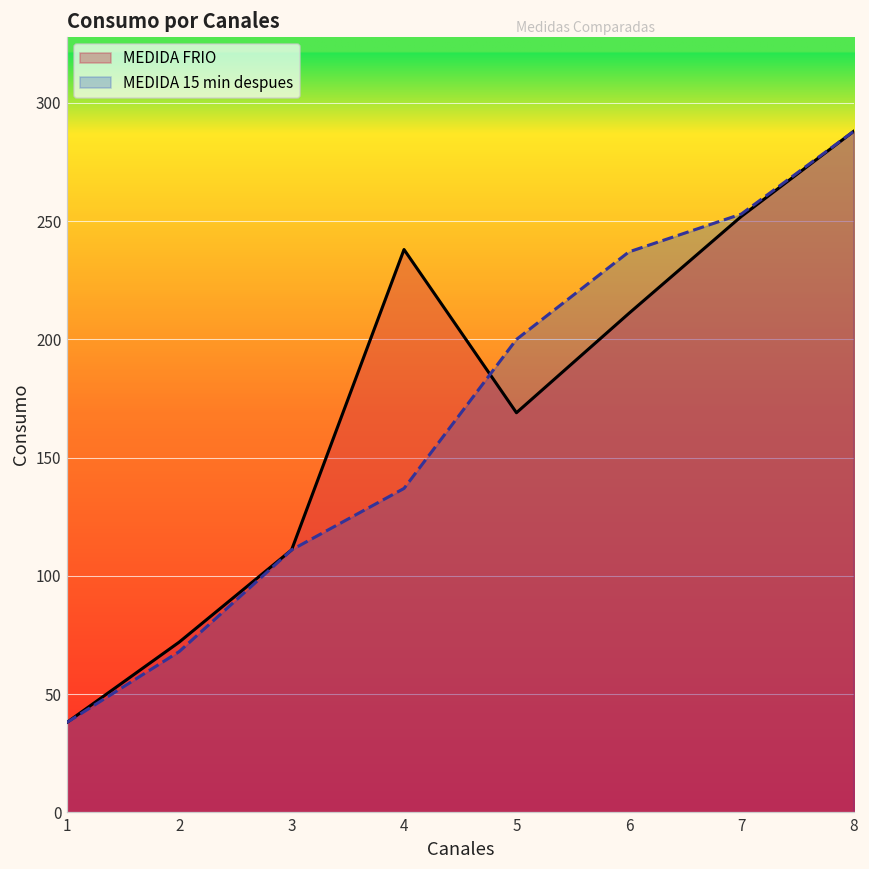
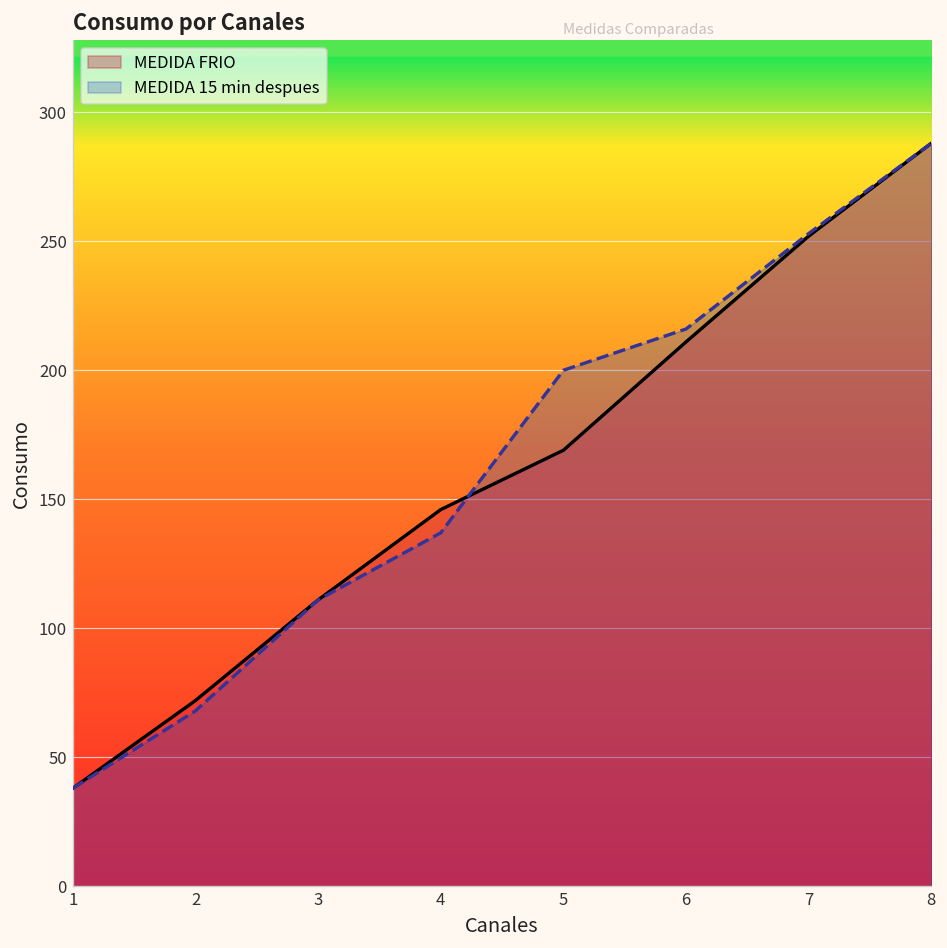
MEDIDA FRIO, 4: 238 -> 146
MEDIDA 15 min despues, 6: 237 -> 216
